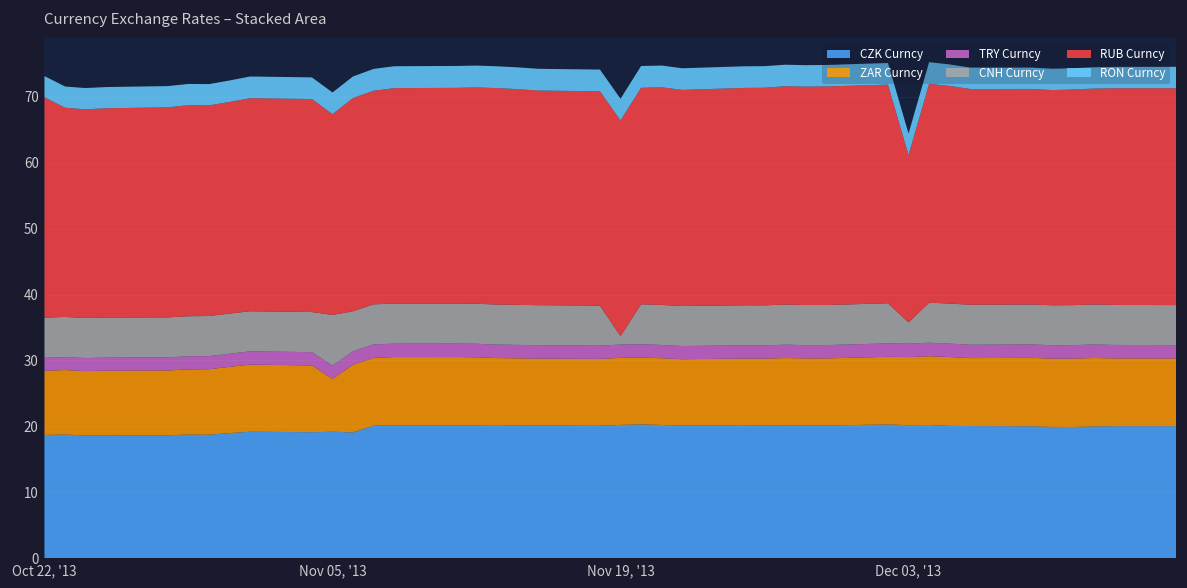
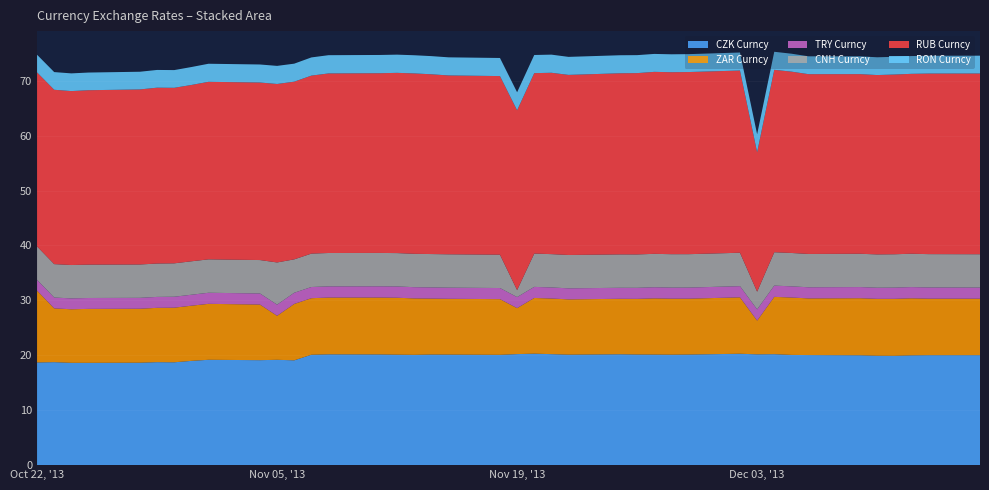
ZAR Curncy, Oct 22, '13: 10 -> 13
RUB Curncy, Oct 22, '13: 33 -> 32
RUB Curncy, Nov 05, '13: 30 -> 33
ZAR Curncy, Nov 19, '13: 10 -> 8
ZAR Curncy, Dec 03, '13: 10 -> 6
